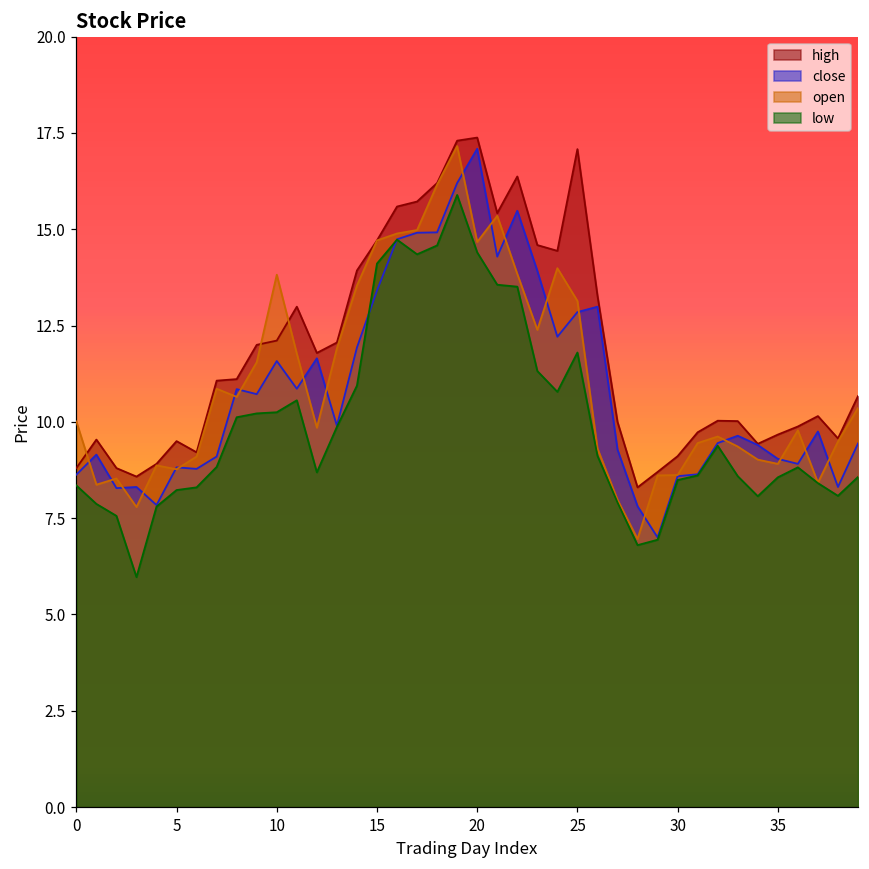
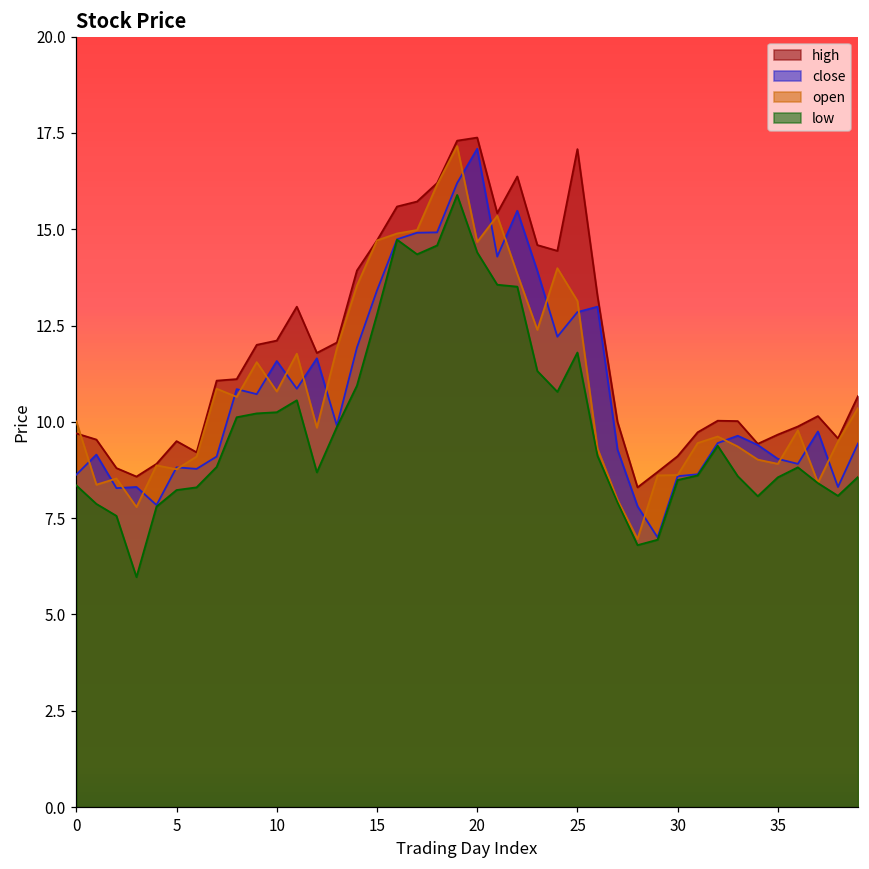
high, 0: 8.8 -> 9.7
open, 10: 13.8 -> 10.8
low, 15: 14.1 -> 12.8
